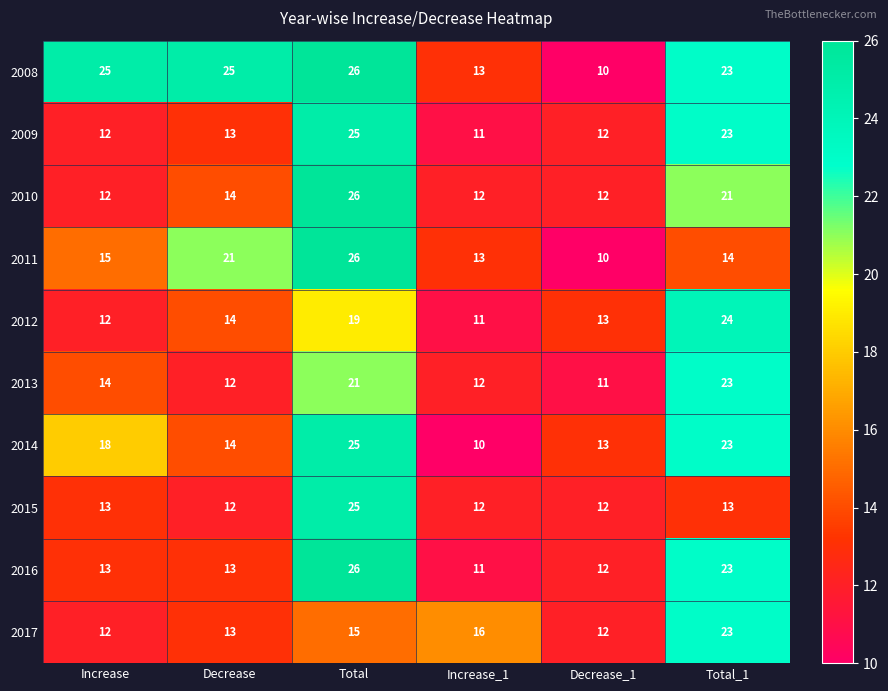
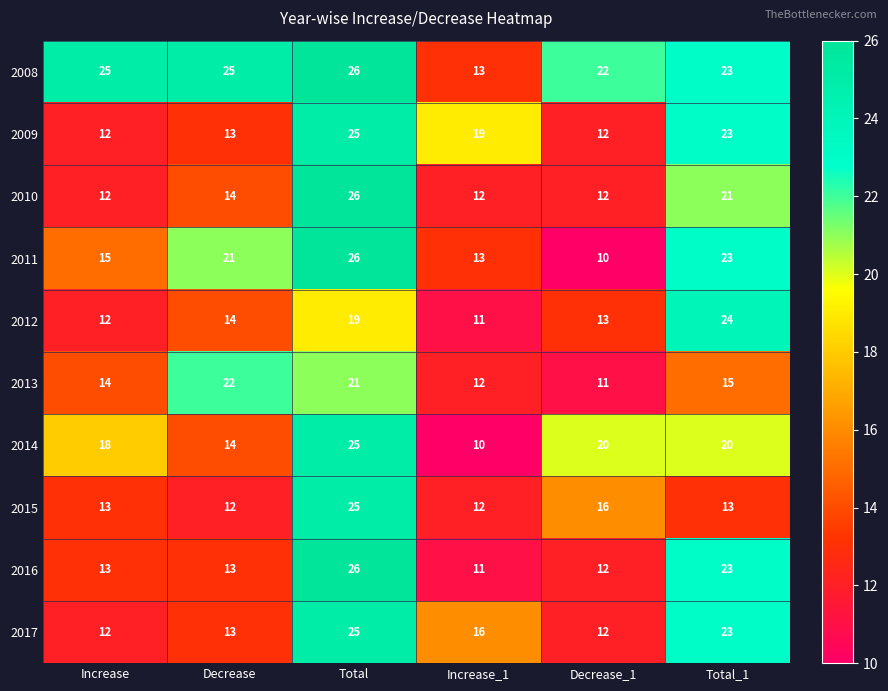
2008, Decrease_1: 10 -> 22
2009, Increase_1: 11 -> 19
2011, Total_1: 14 -> 23
2013, Decrease: 12 -> 22
2013, Total_1: 23 -> 15
2014, Decrease_1: 13 -> 20
2014, Total_1: 23 -> 20
2015, Decrease_1: 12 -> 16
2017, Total: 15 -> 25
